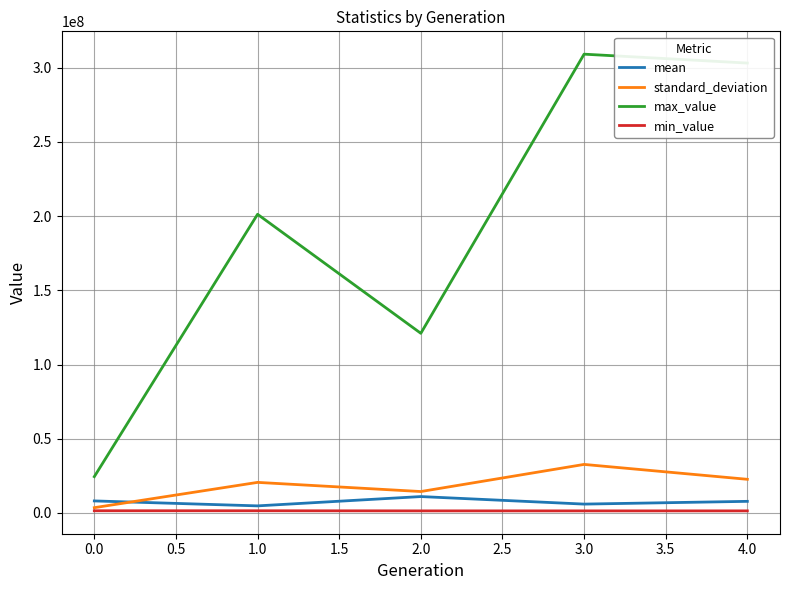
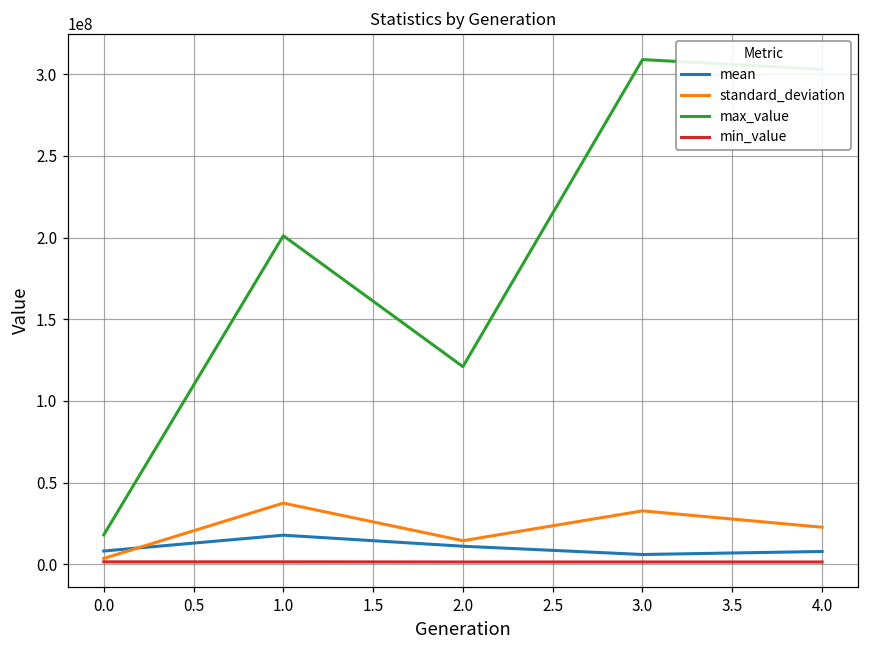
max_value, 0.0: 24000000 -> 18000000
mean, 1.0: 5000000 -> 18000000
standard_deviation, 1.0: 21000000 -> 37000000
